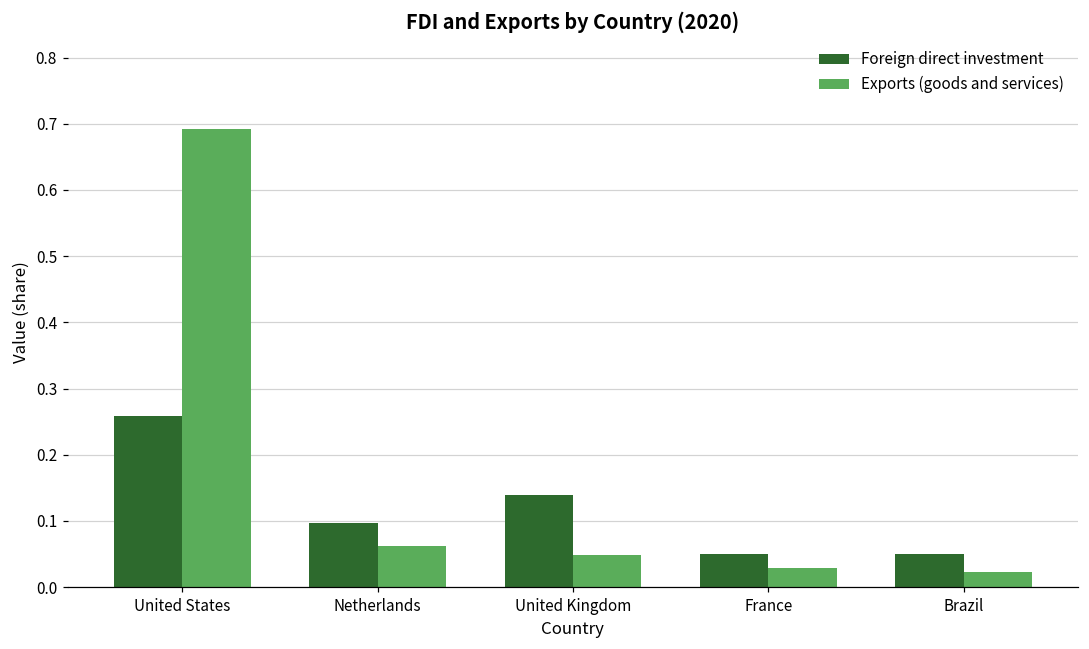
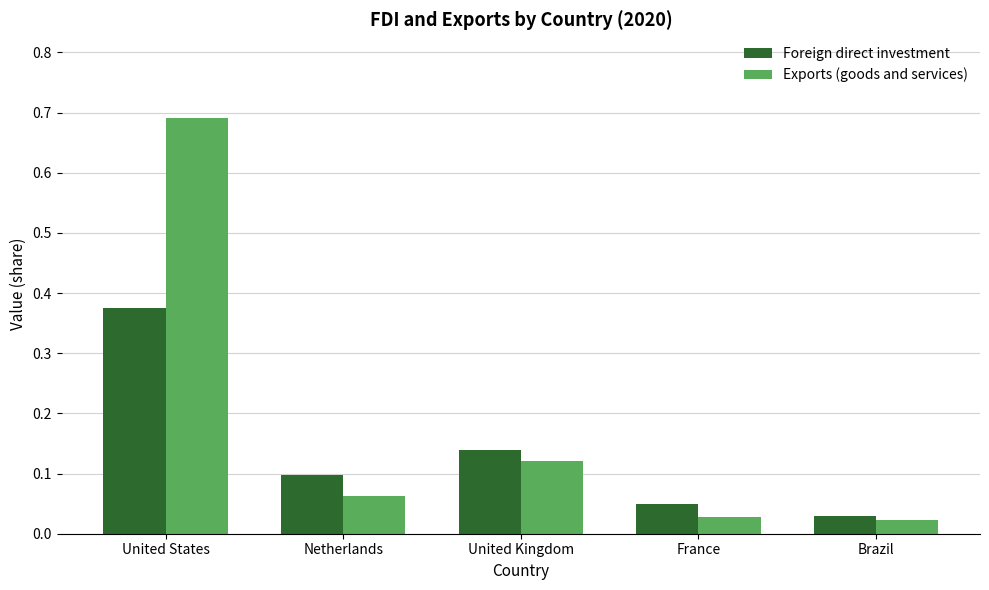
Foreign direct investment, United States: 0.26 -> 0.38
Exports (goods and services), United Kingdom: 0.05 -> 0.12
Foreign direct investment, Brazil: 0.05 -> 0.03
